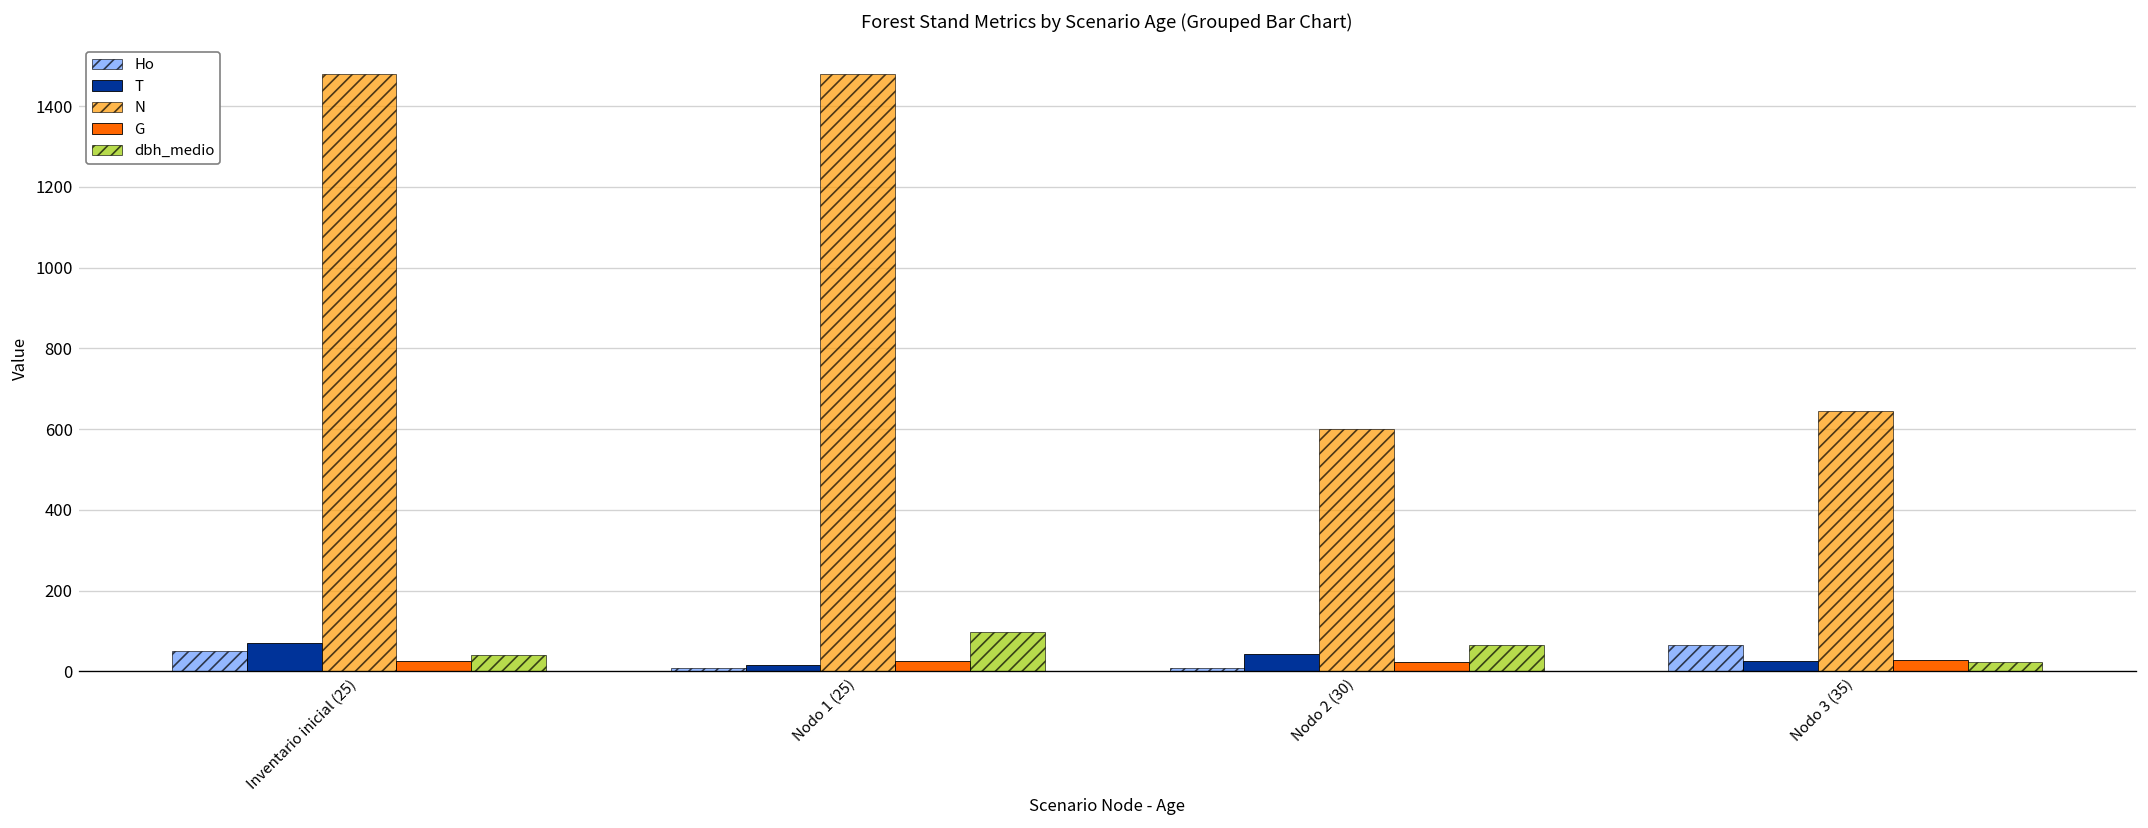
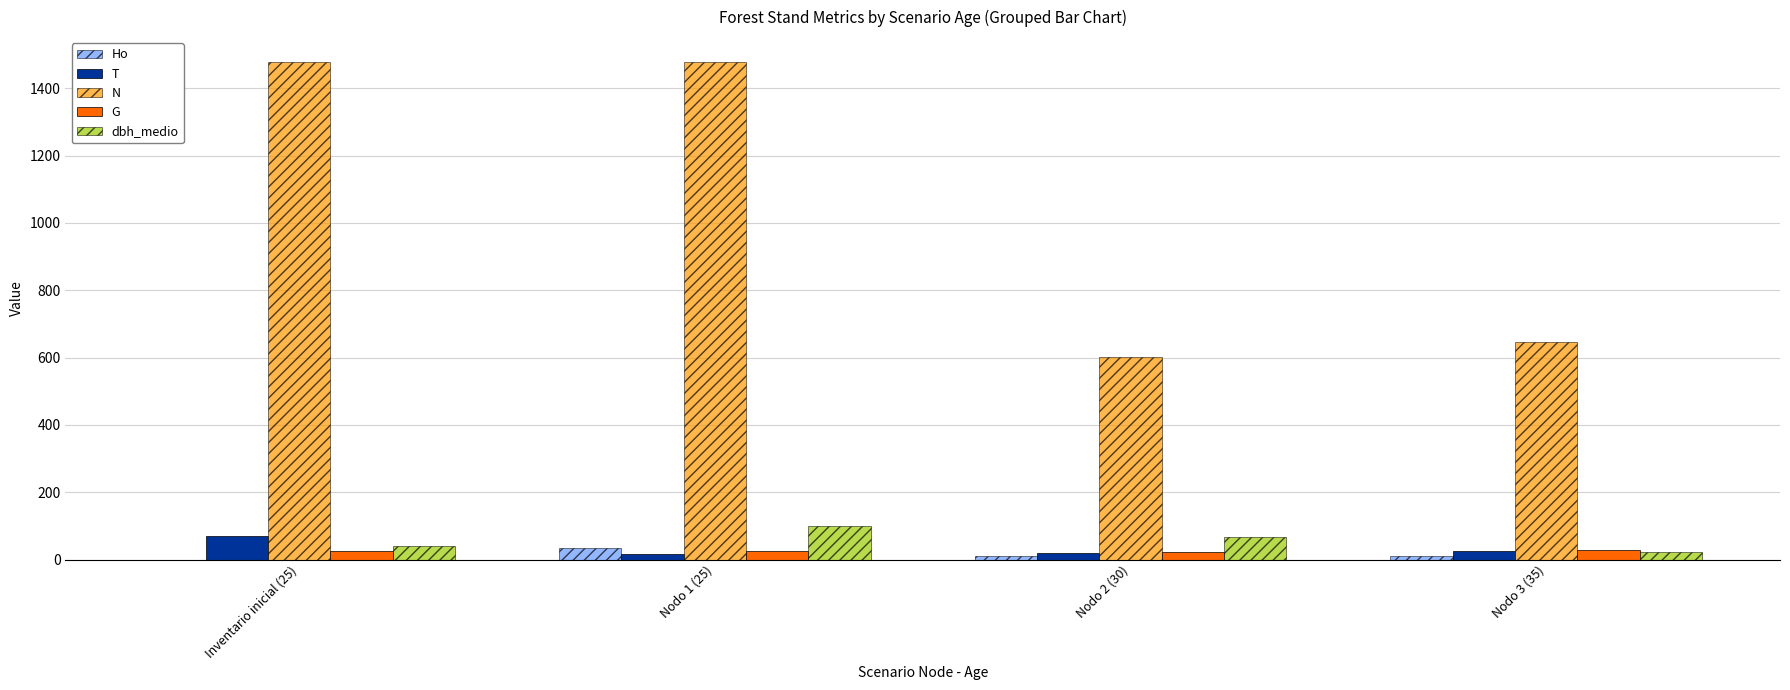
Ho, Inventario inicial (25): 50 -> 0
Ho, Nodo 1 (25): 10 -> 30
T, Nodo 2 (30): 40 -> 20
Ho, Nodo 3 (35): 70 -> 10
